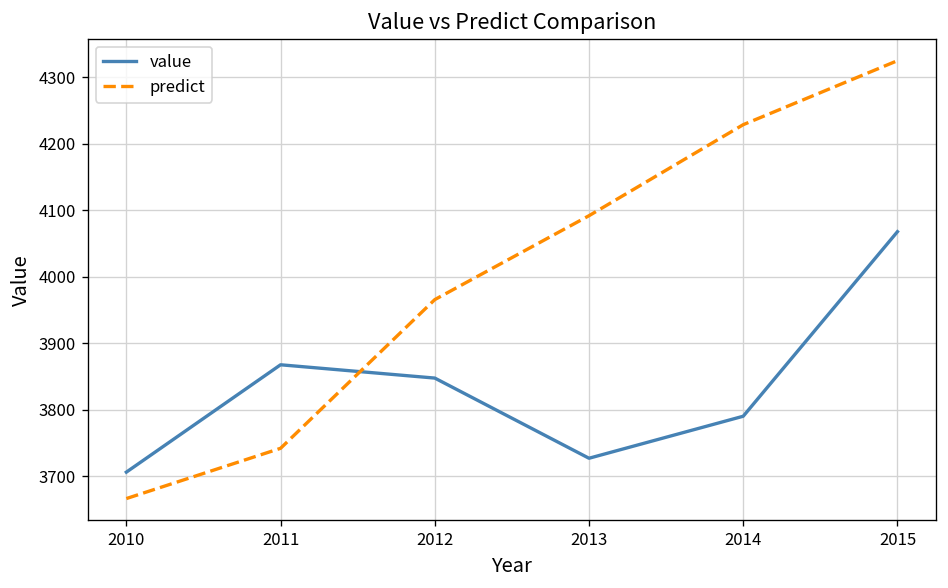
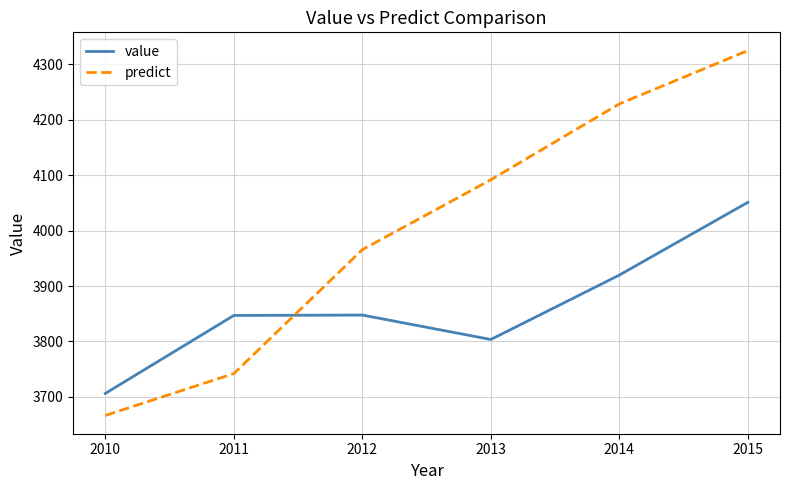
value, 2011: 3870 -> 3850
value, 2013: 3730 -> 3800
value, 2014: 3790 -> 3920
value, 2015: 4070 -> 4050
